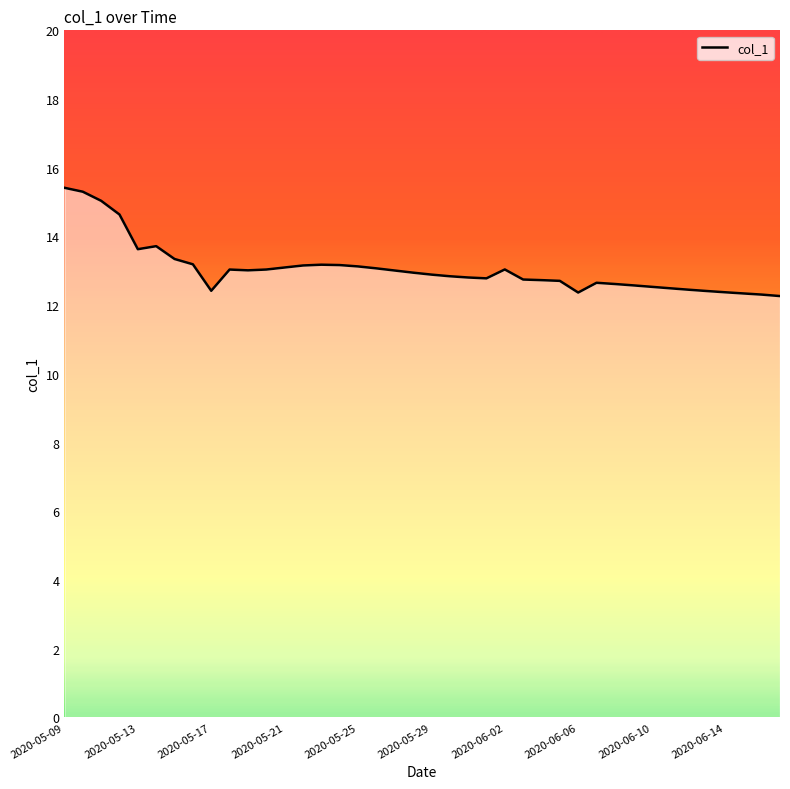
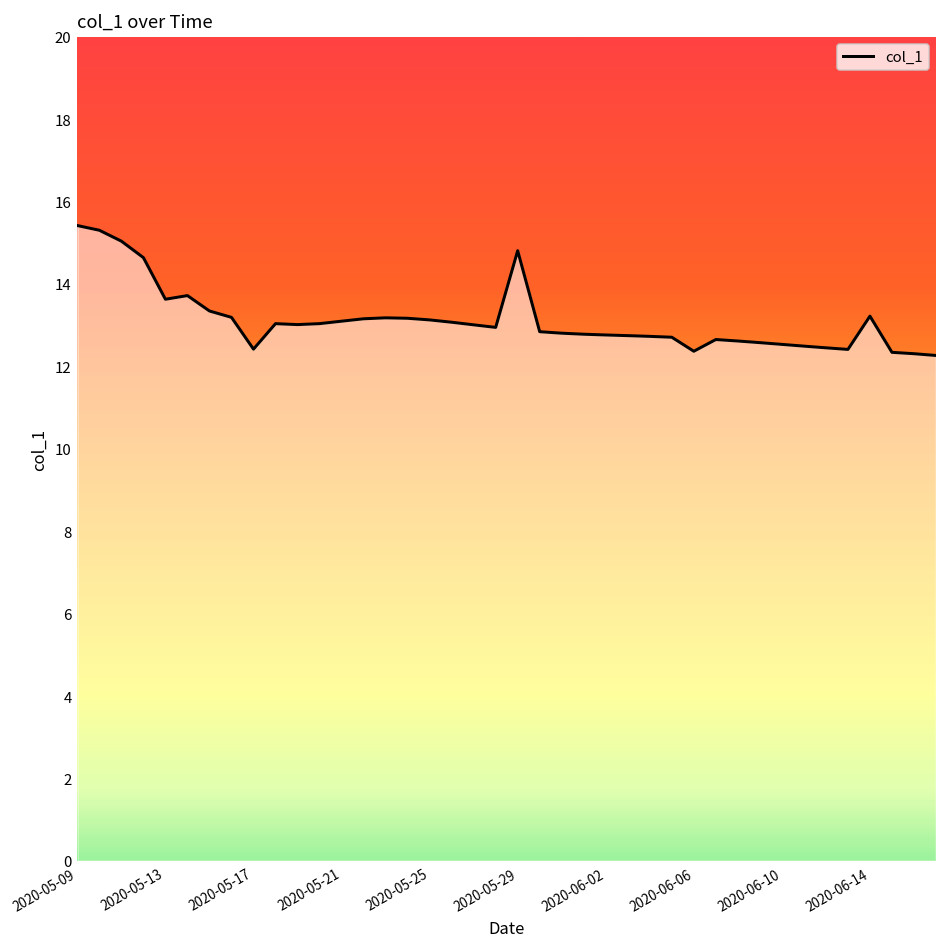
2020-05-29: 12.9 -> 14.8
2020-06-02: 13.0 -> 12.8
2020-06-14: 12.4 -> 13.2
